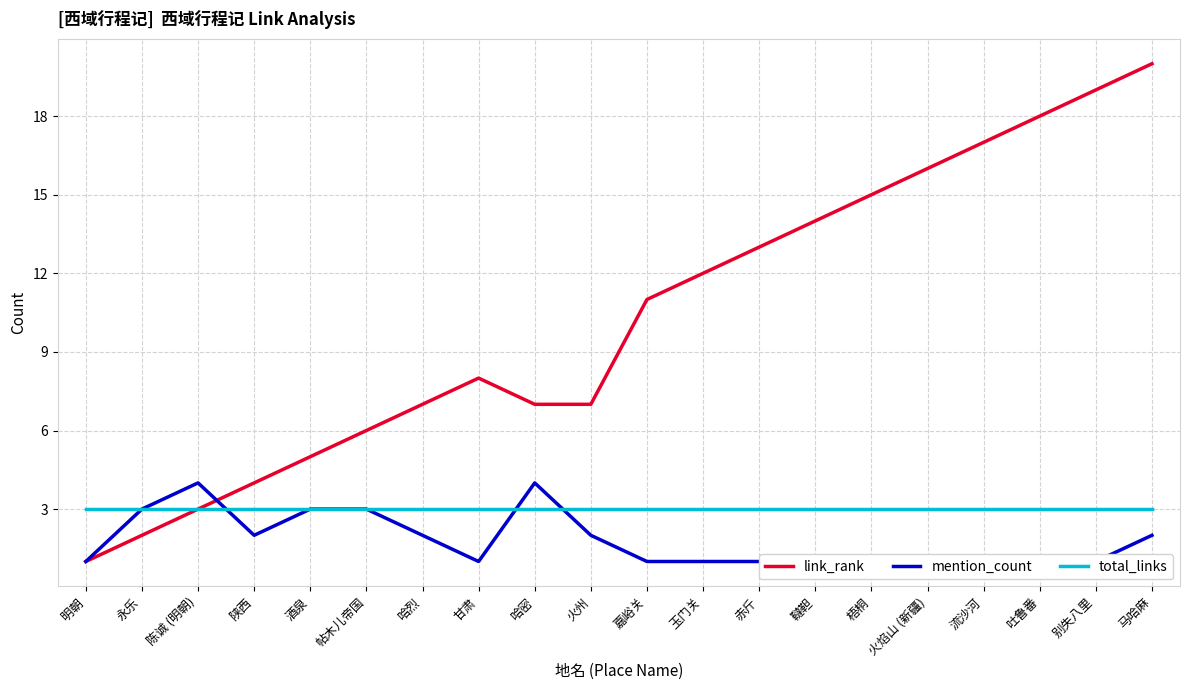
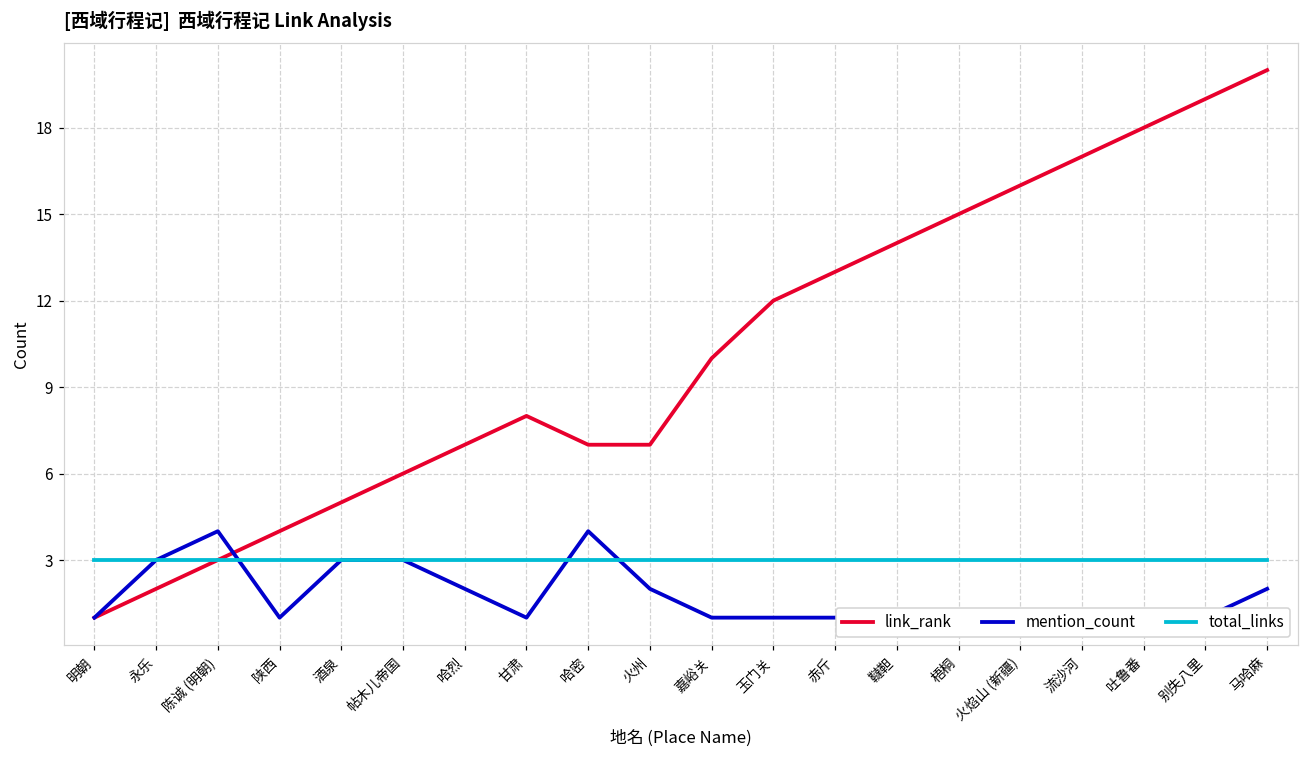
mention_count, 陕西: 2 -> 1
link_rank, 嘉峪关: 11 -> 10
